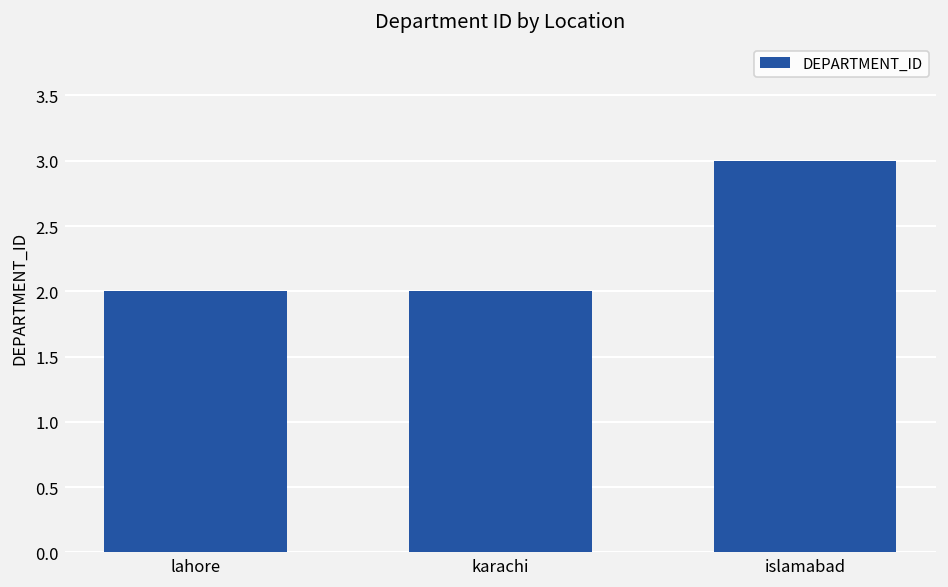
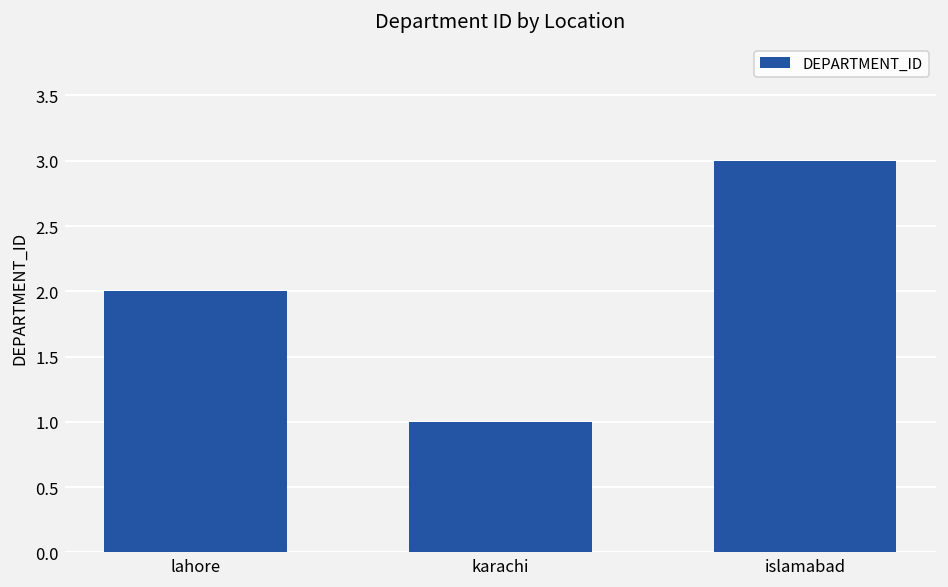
karachi: 2 -> 1
